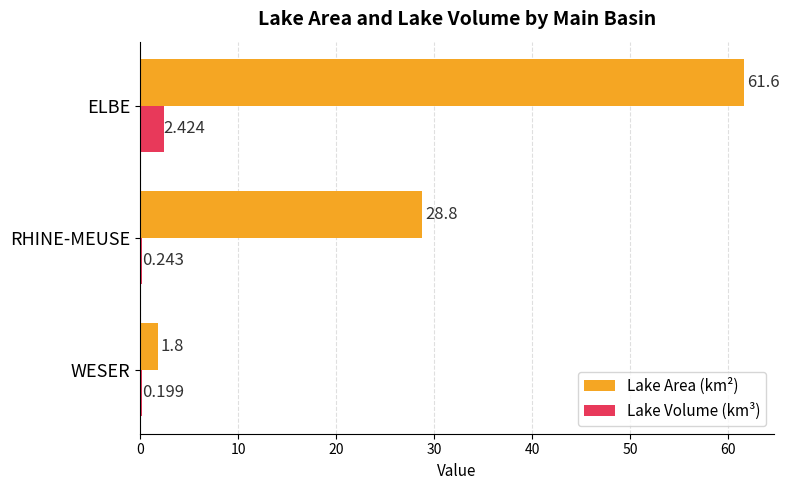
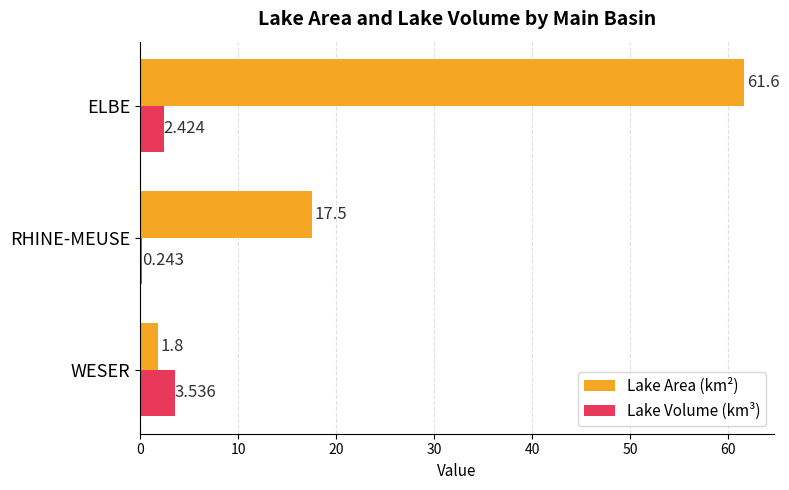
Lake Area (km²), RHINE-MEUSE: 28.8 -> 17.5
Lake Volume (km³), WESER: 0.199 -> 3.536
